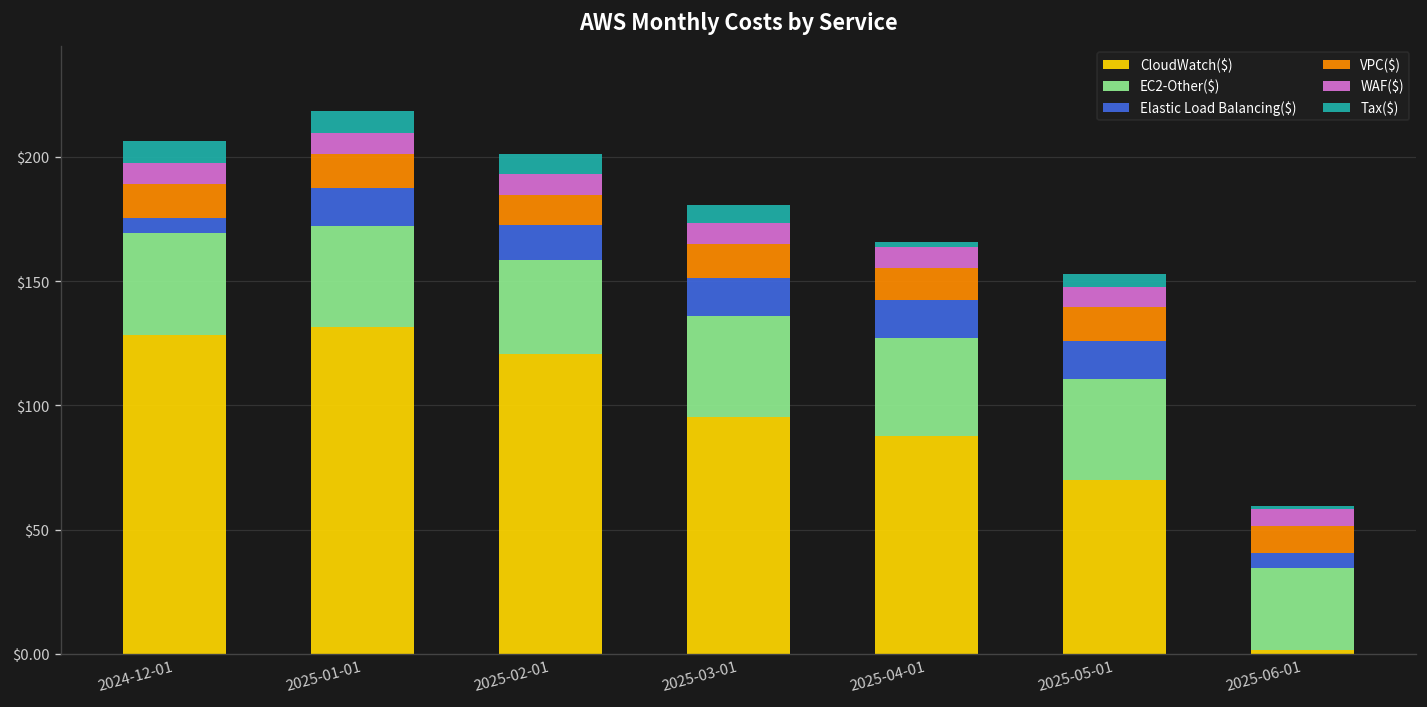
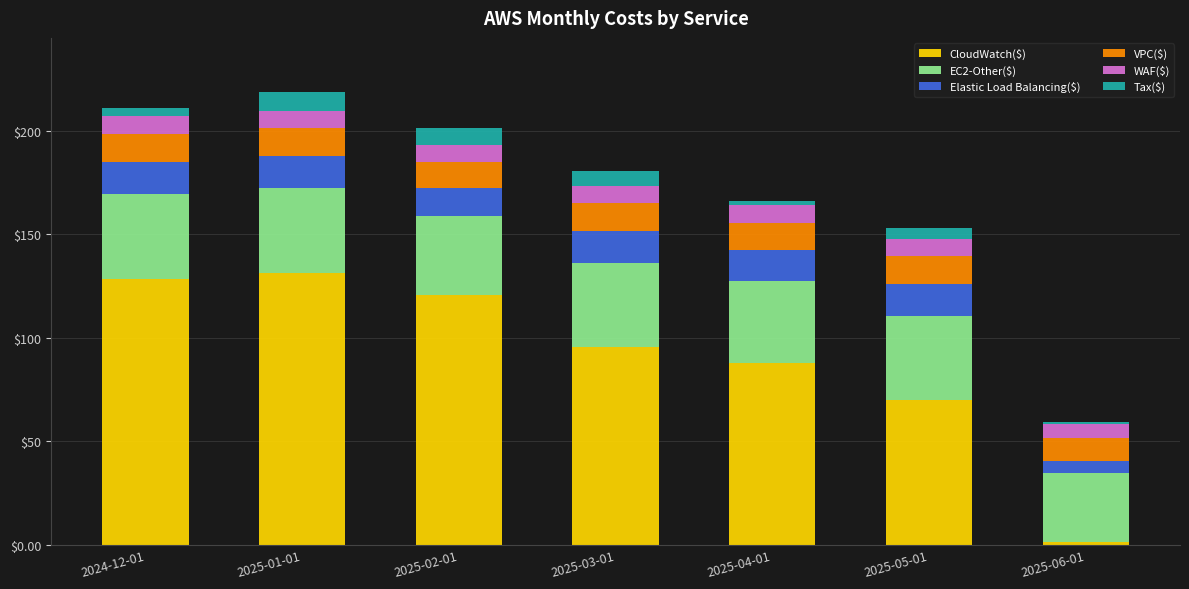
Elastic Load Balancing($), 2024-12-01: $6 -> $16
Tax($), 2024-12-01: $9 -> $4
